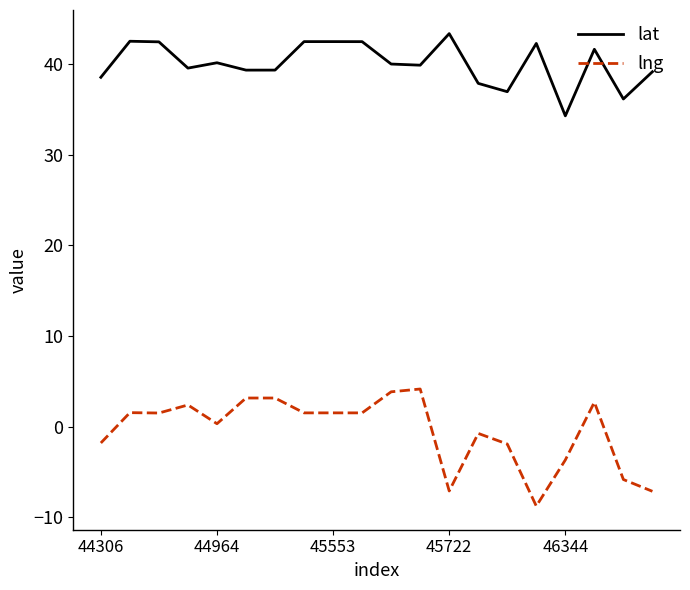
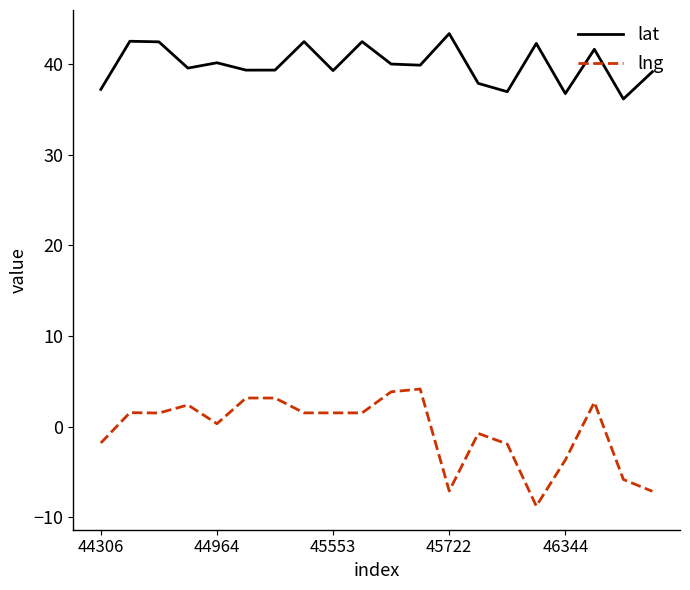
lat, 44306: 39 -> 37
lat, 45553: 42 -> 39
lat, 46344: 34 -> 37
